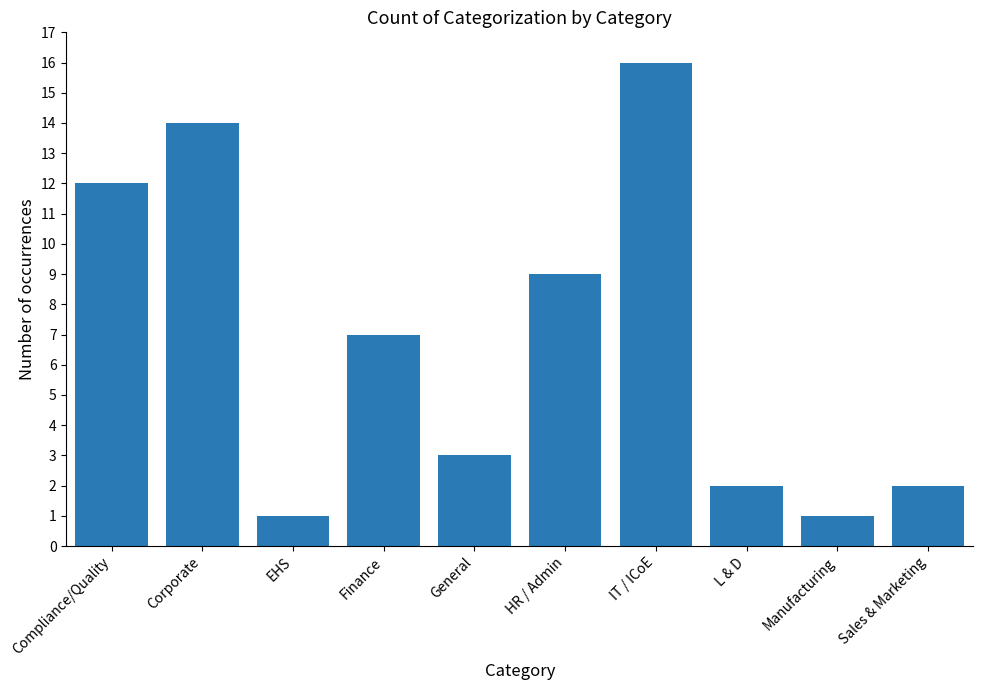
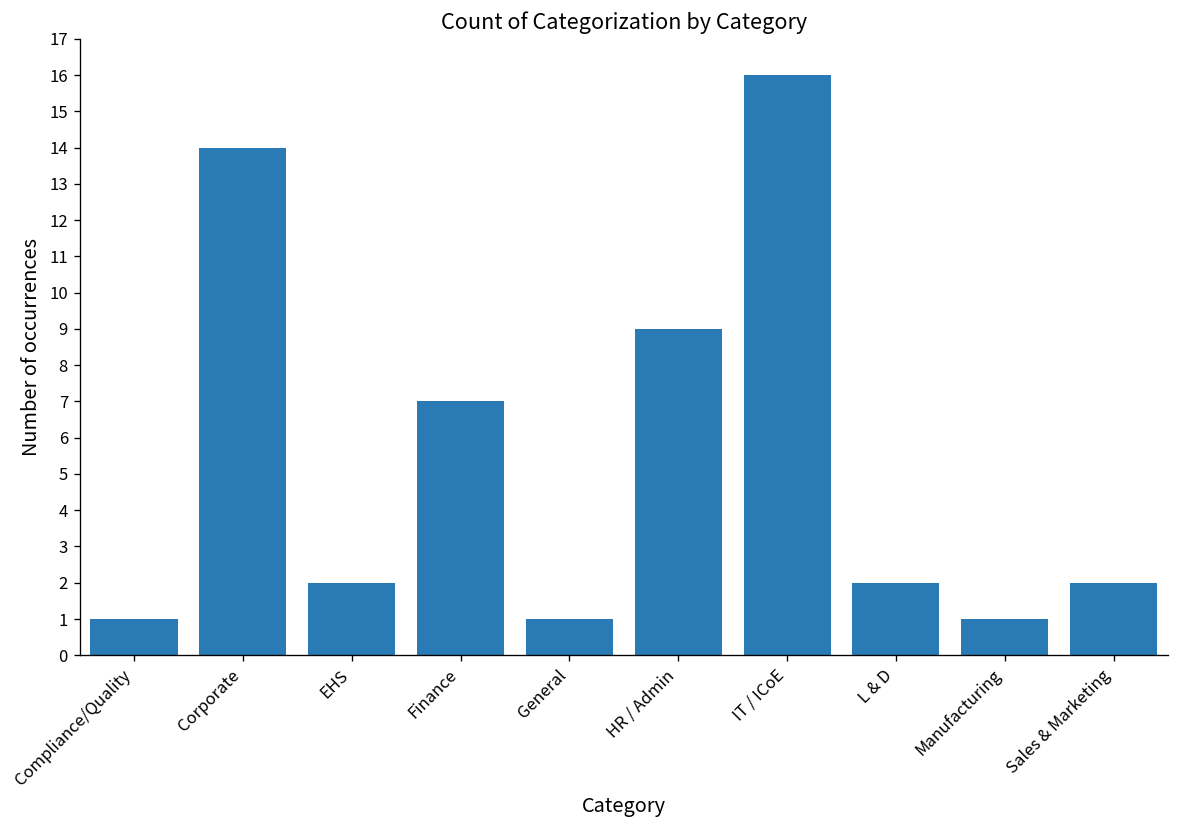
Compliance/Quality: 12 -> 1
EHS: 1 -> 2
General: 3 -> 1
